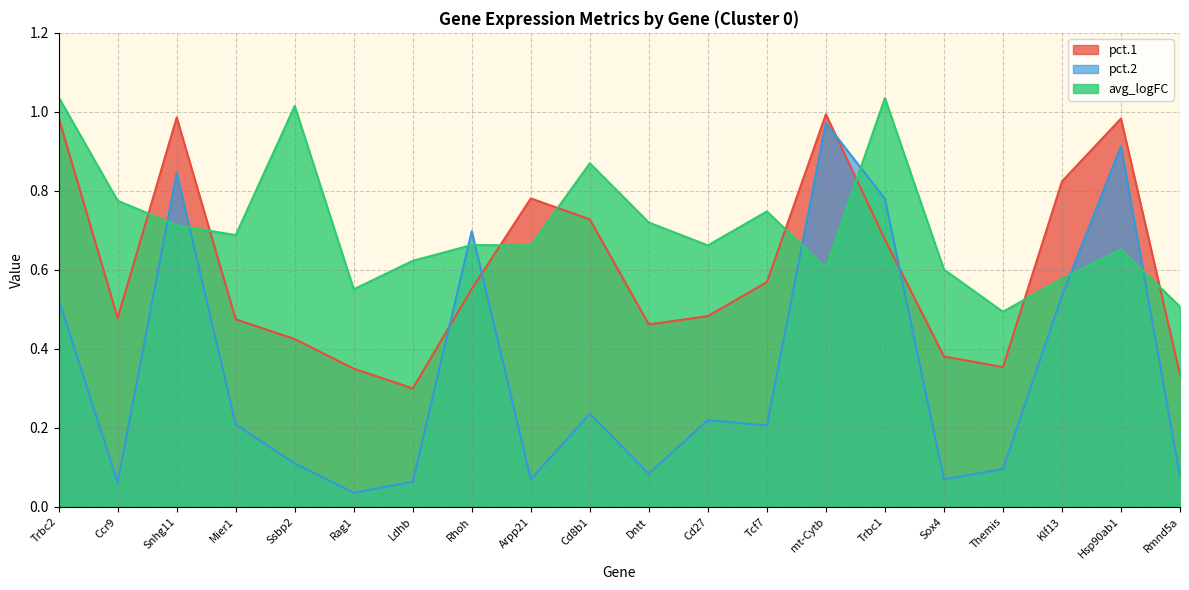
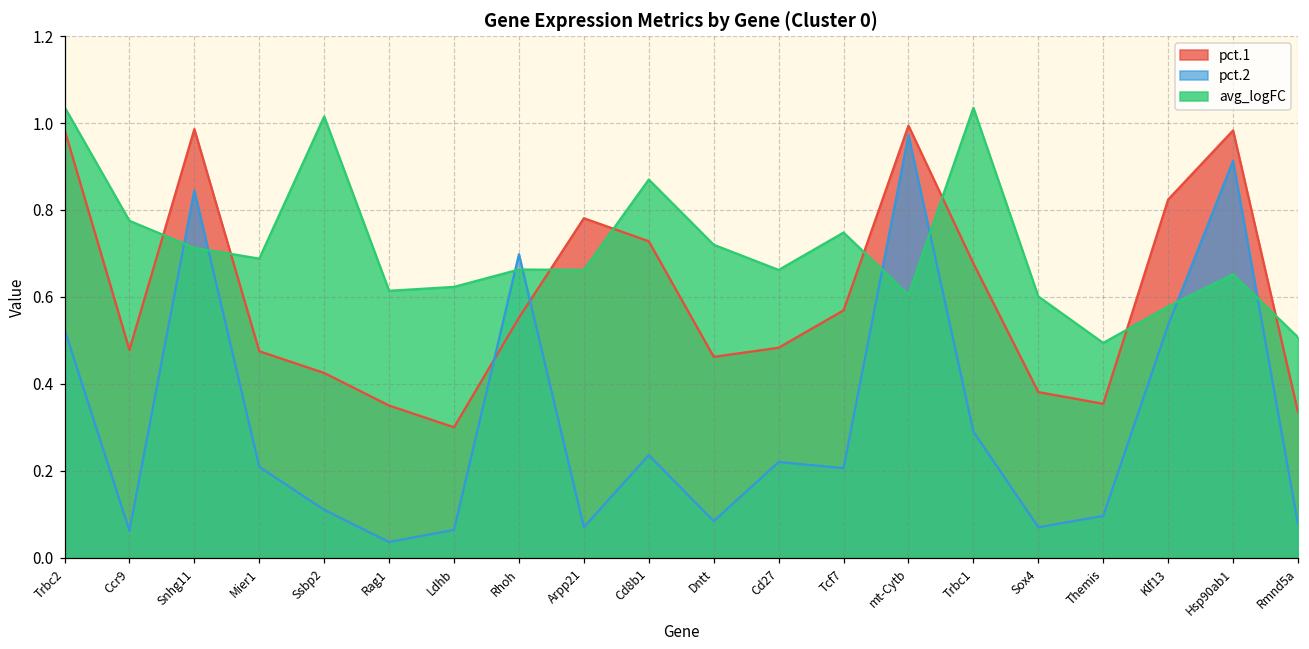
avg_logFC, Rag1: 0.55 -> 0.61
pct.2, Trbc1: 0.78 -> 0.29
